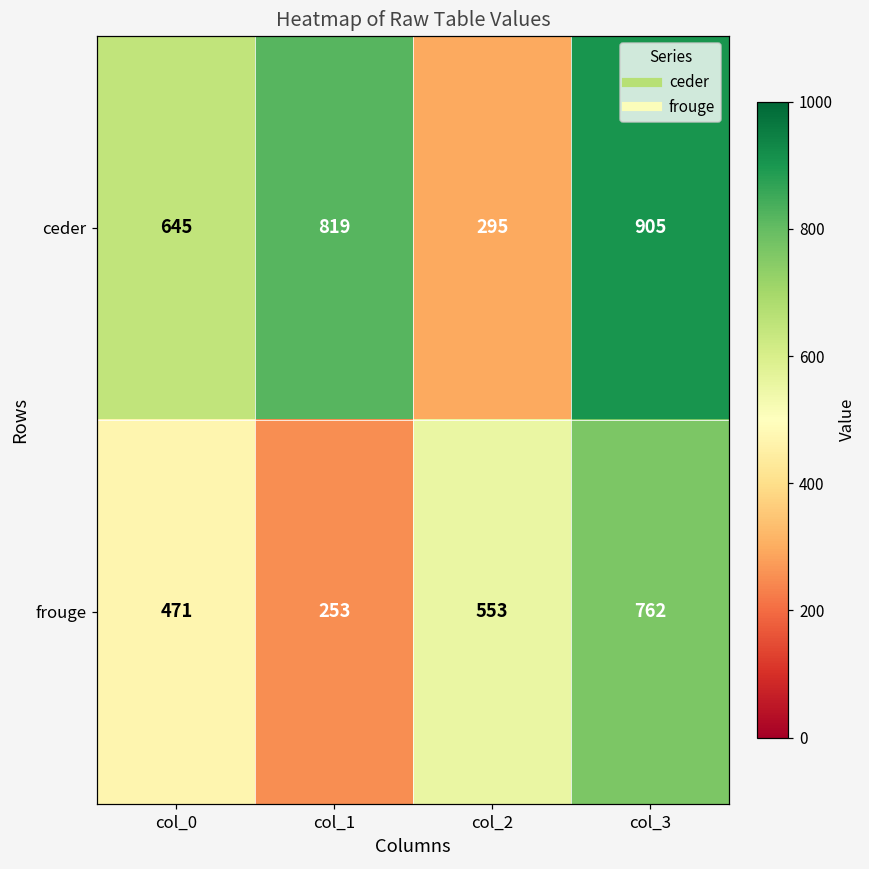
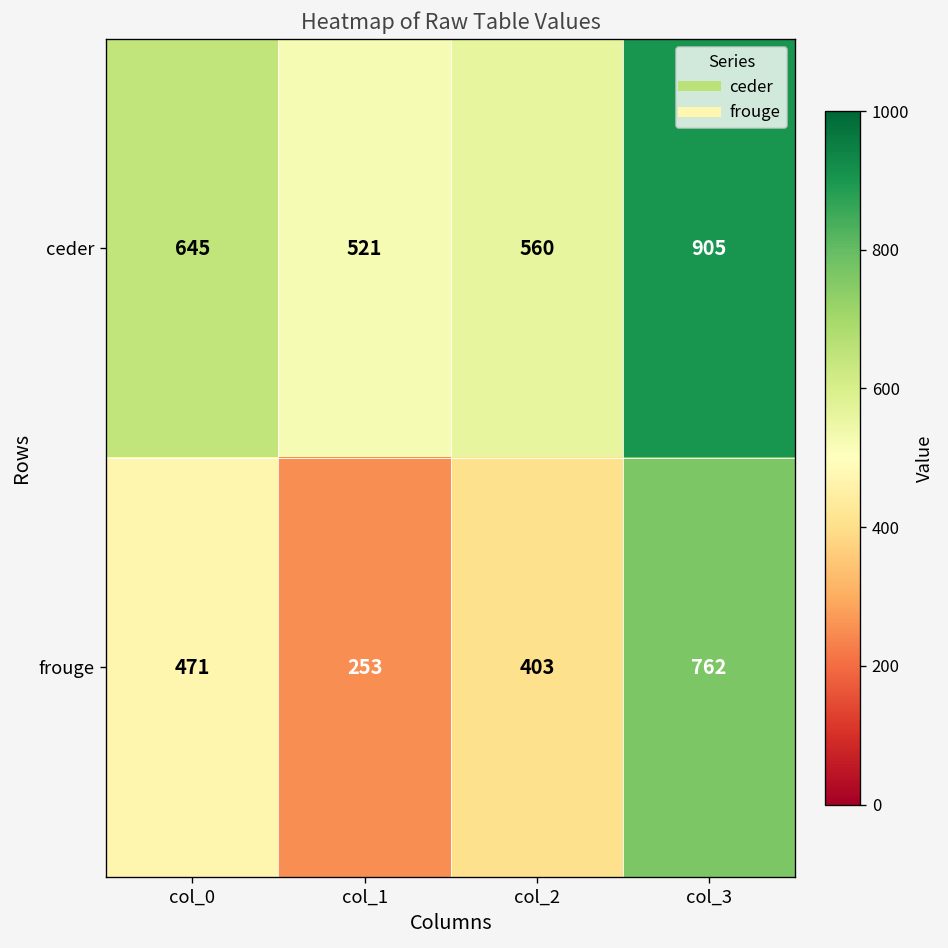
ceder, col_1: 819 -> 521
ceder, col_2: 295 -> 560
frouge, col_2: 553 -> 403
